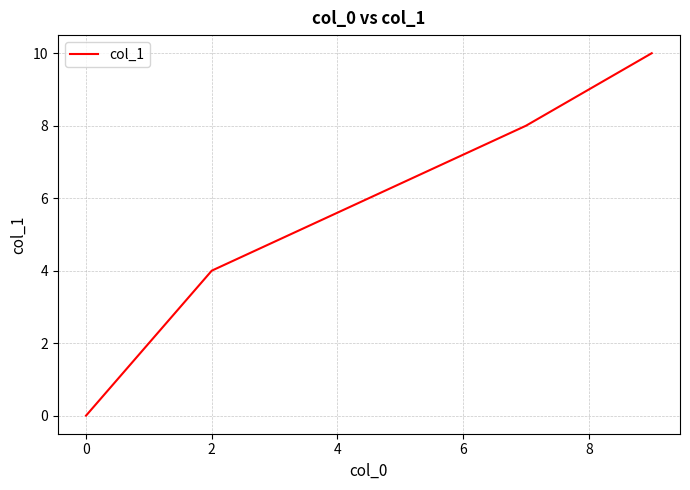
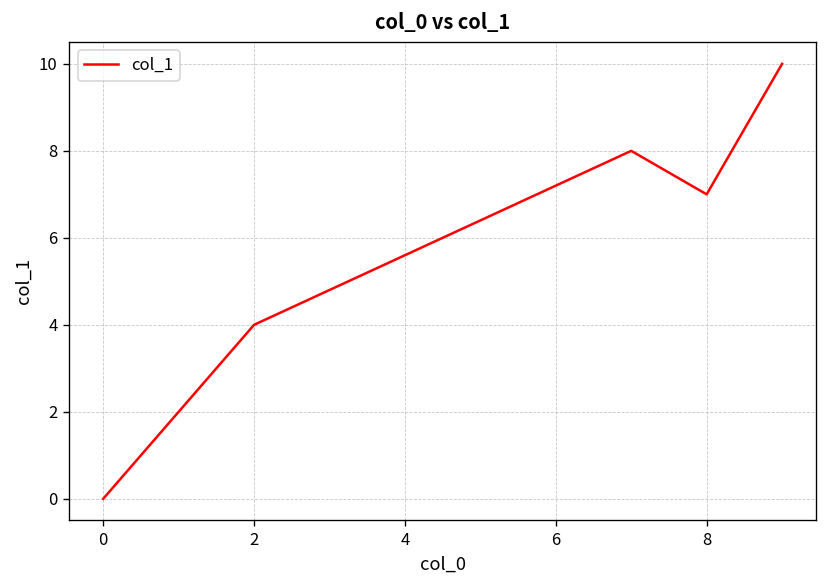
8: 9 -> 7
